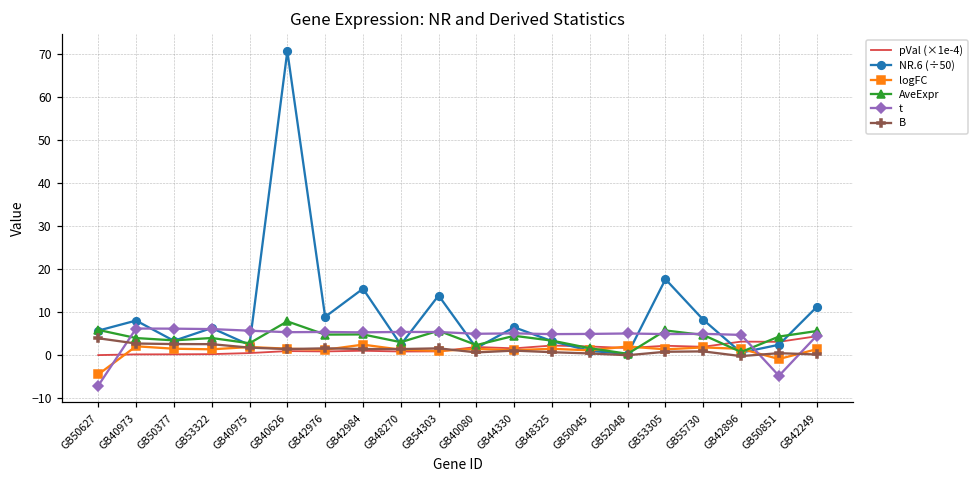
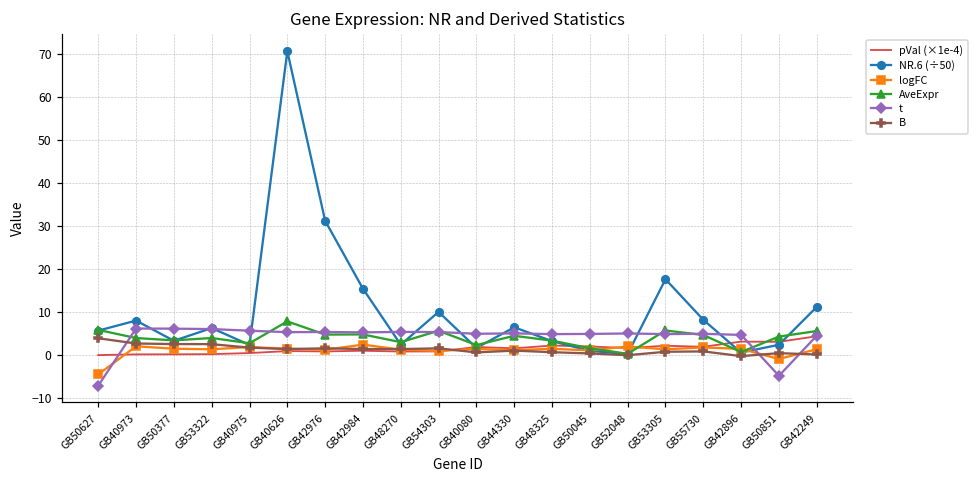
NR.6 (÷50), GB42976: 9 -> 31
NR.6 (÷50), GB54303: 14 -> 10
